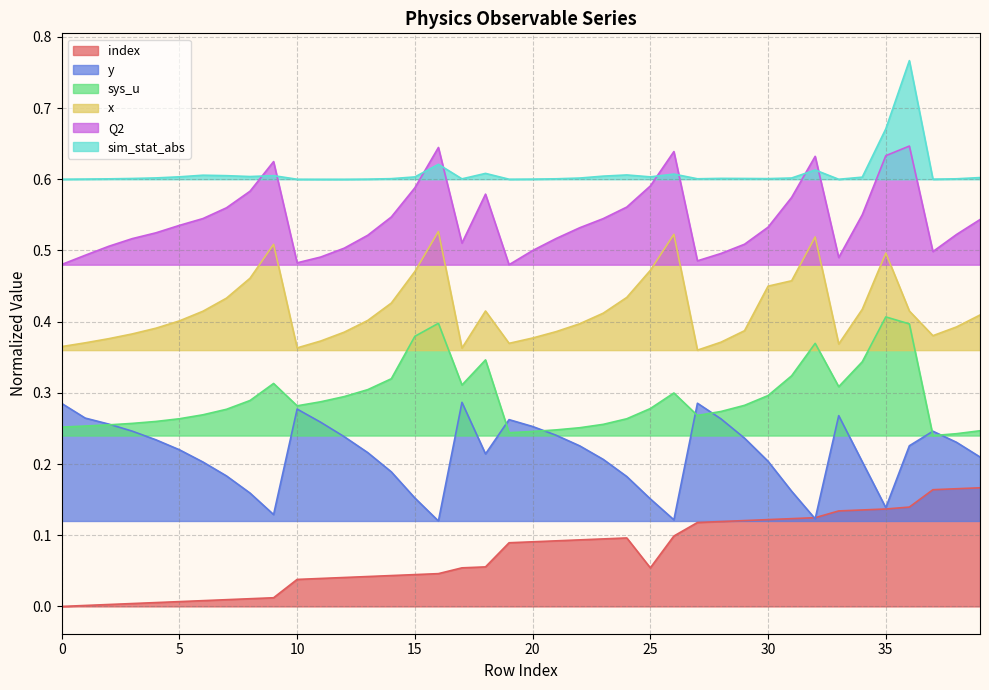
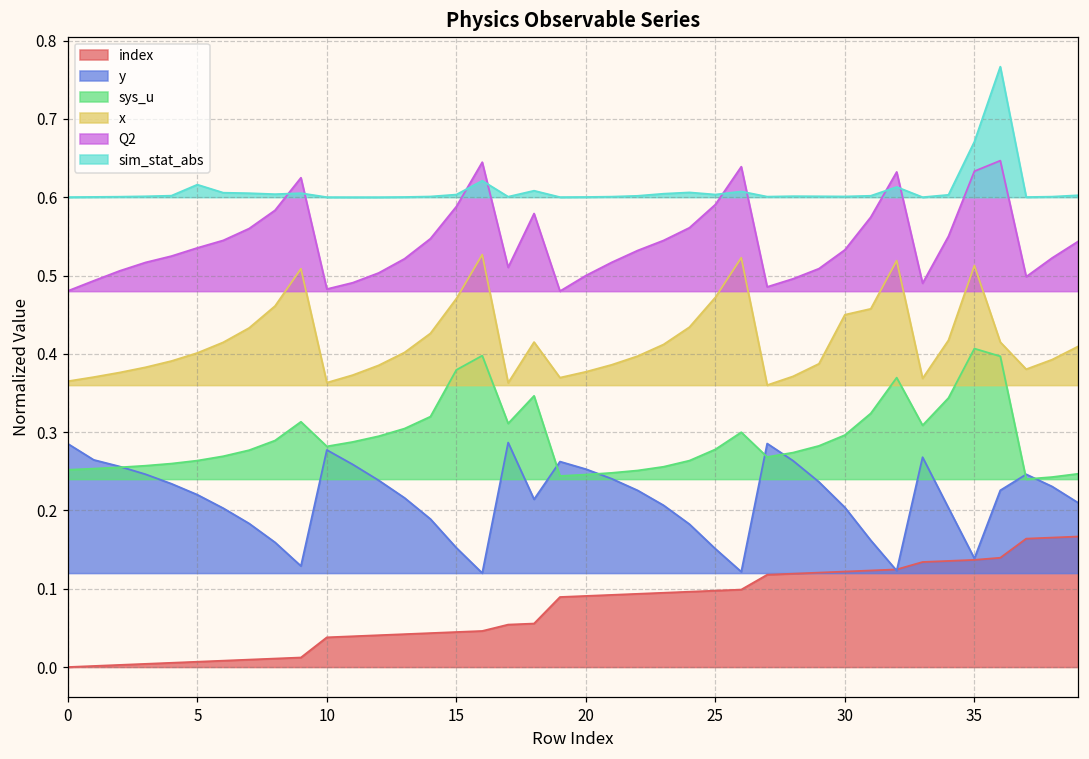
sim_stat_abs, 5: 0.60 -> 0.62
index, 25: 0.05 -> 0.10
x, 35: 0.50 -> 0.51
